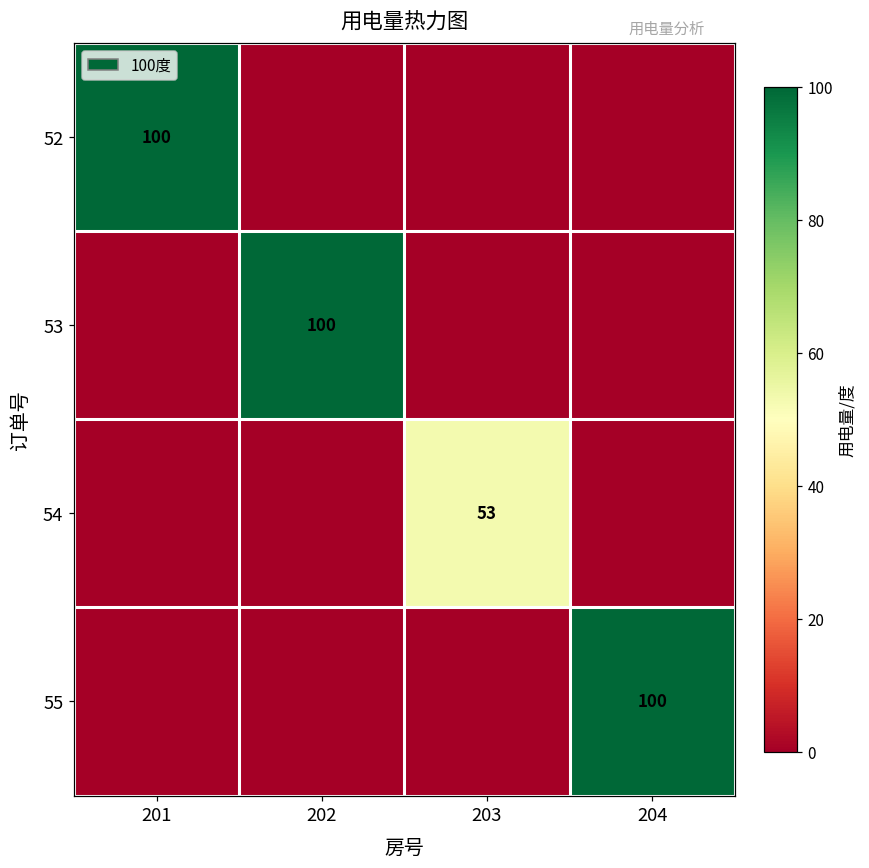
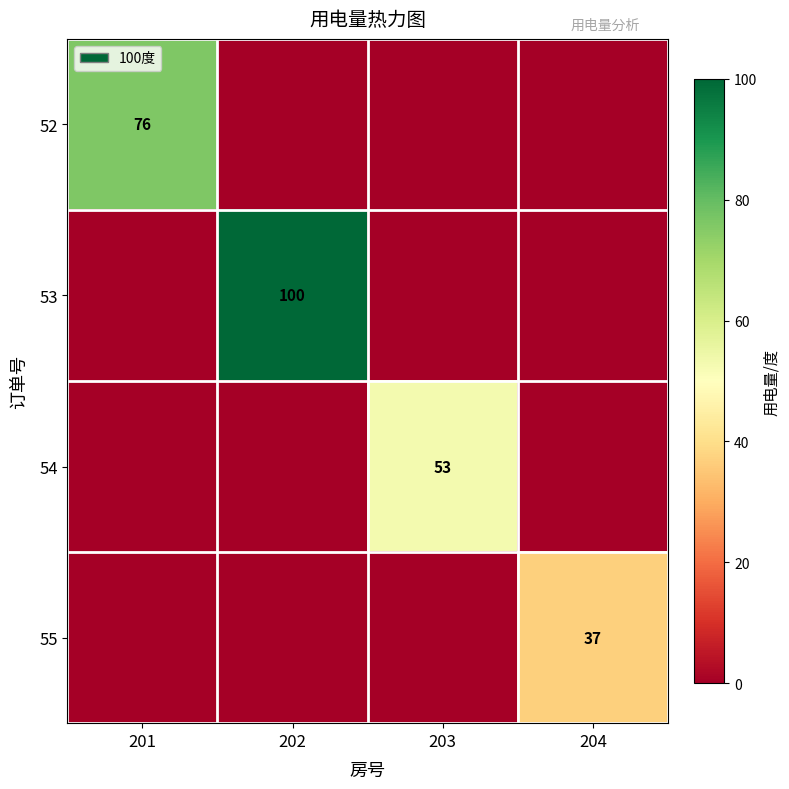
52, 201: 100 -> 76
55, 204: 100 -> 37
